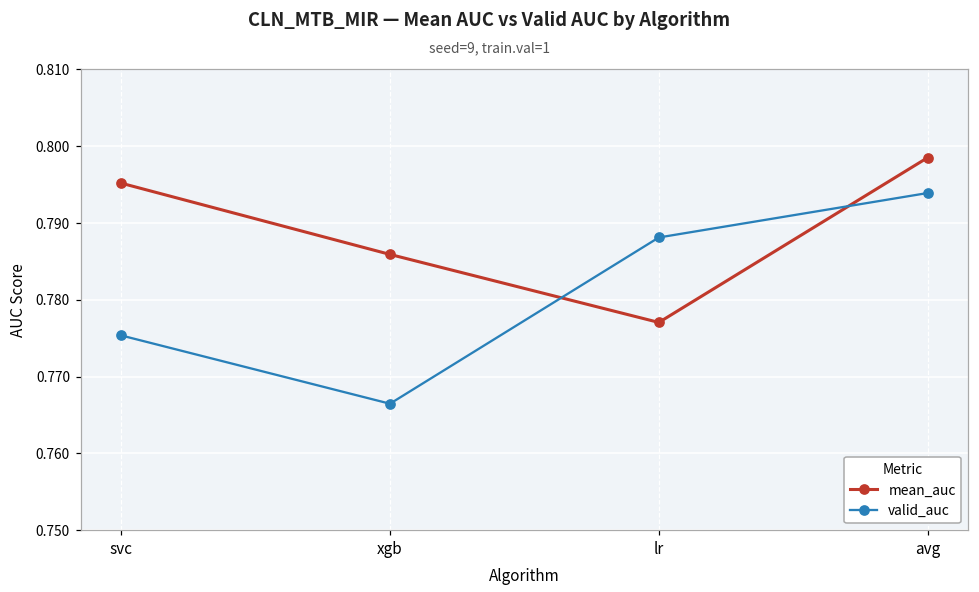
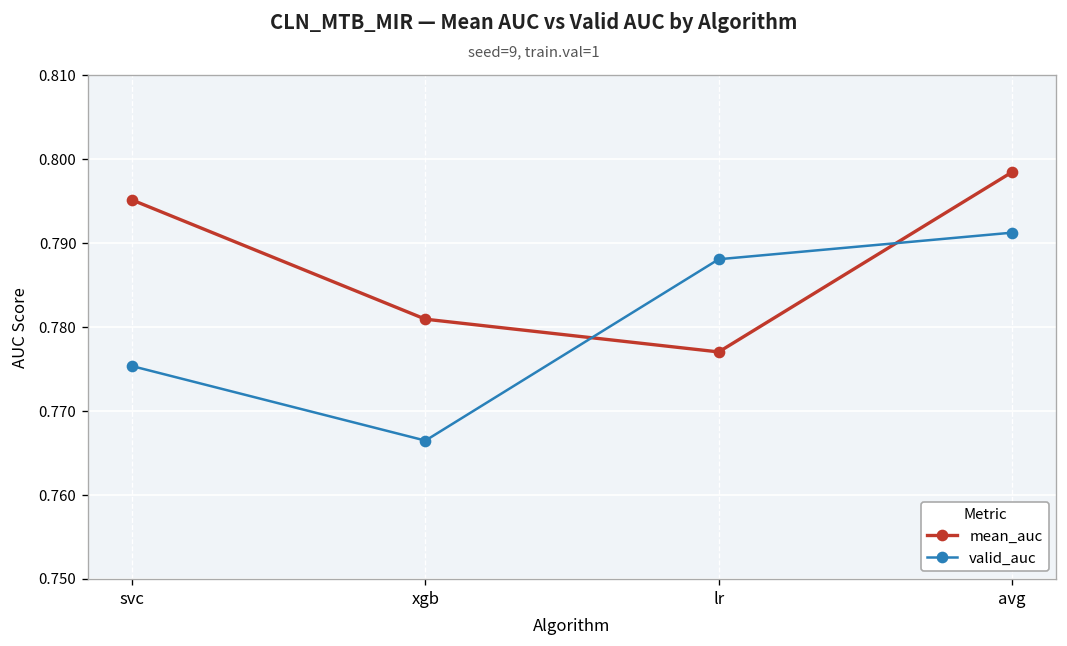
mean_auc, xgb: 0.786 -> 0.781
valid_auc, avg: 0.794 -> 0.791
